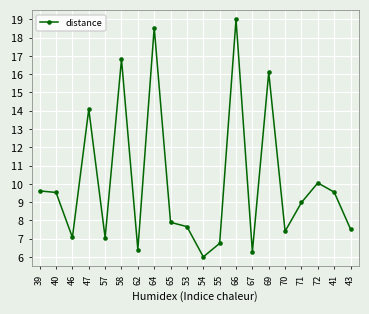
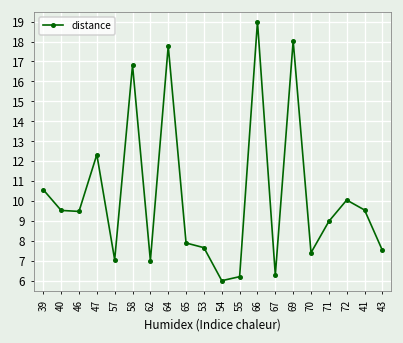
39: 9.6 -> 10.6
46: 7.1 -> 9.5
47: 14.1 -> 12.3
62: 6.4 -> 7.0
64: 18.6 -> 17.8
55: 6.7 -> 6.2
69: 16.1 -> 18.0
